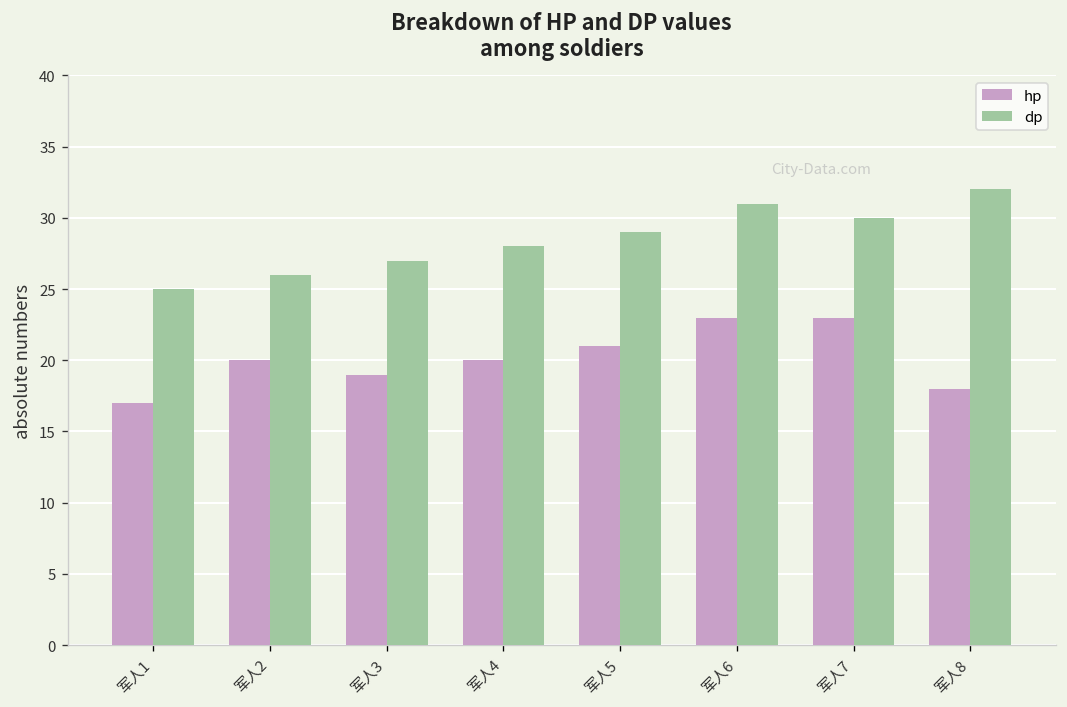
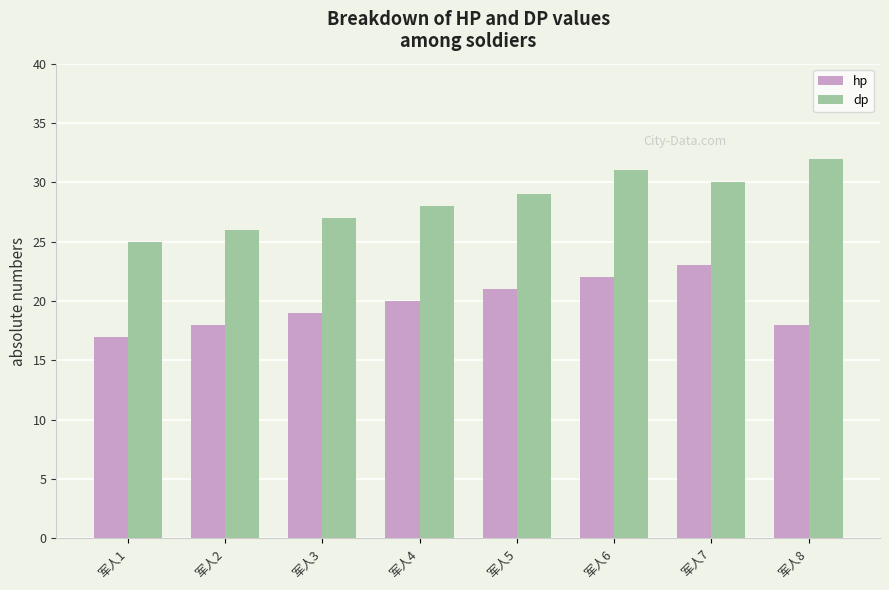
hp, 军人2: 20 -> 18
hp, 军人6: 23 -> 22
